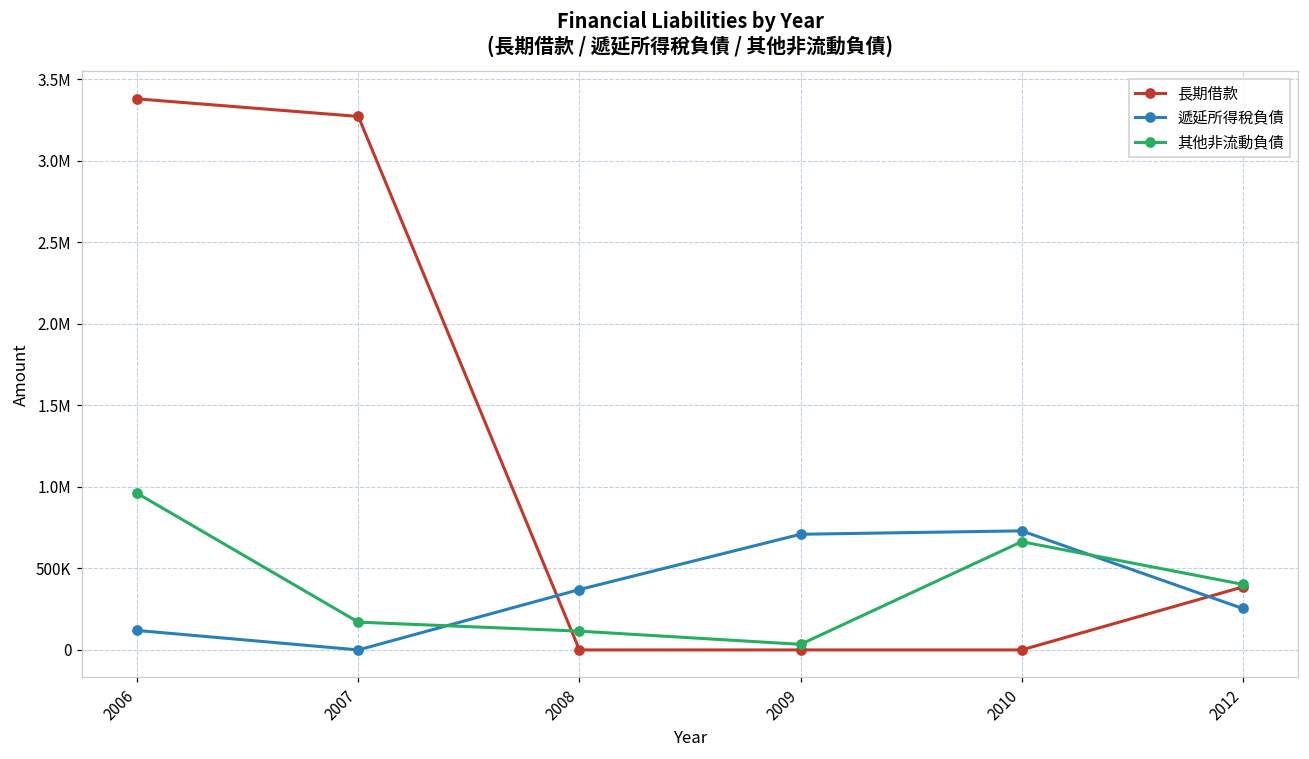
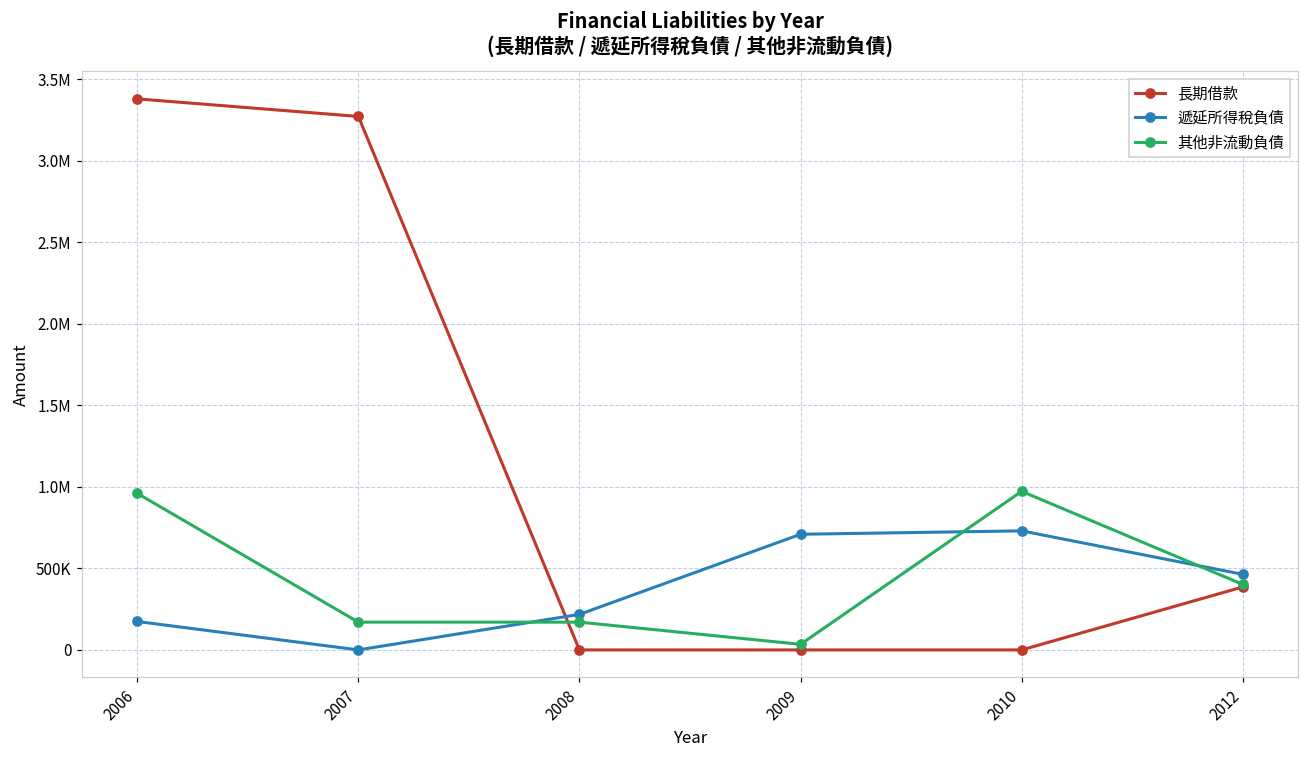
遞延所得稅負債, 2006: 120000 -> 170000
遞延所得稅負債, 2008: 370000 -> 220000
其他非流動負債, 2008: 120000 -> 170000
其他非流動負債, 2010: 660000 -> 970000
遞延所得稅負債, 2012: 250000 -> 460000
